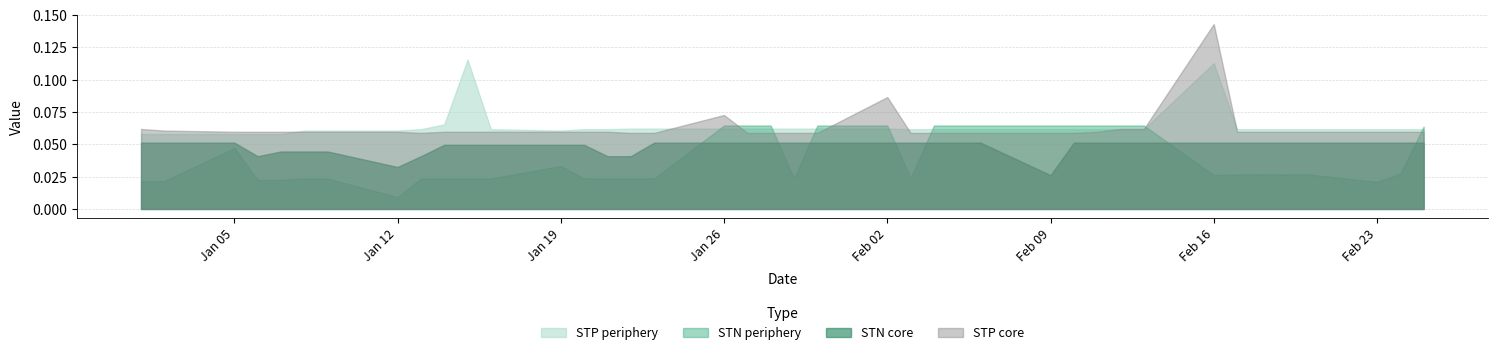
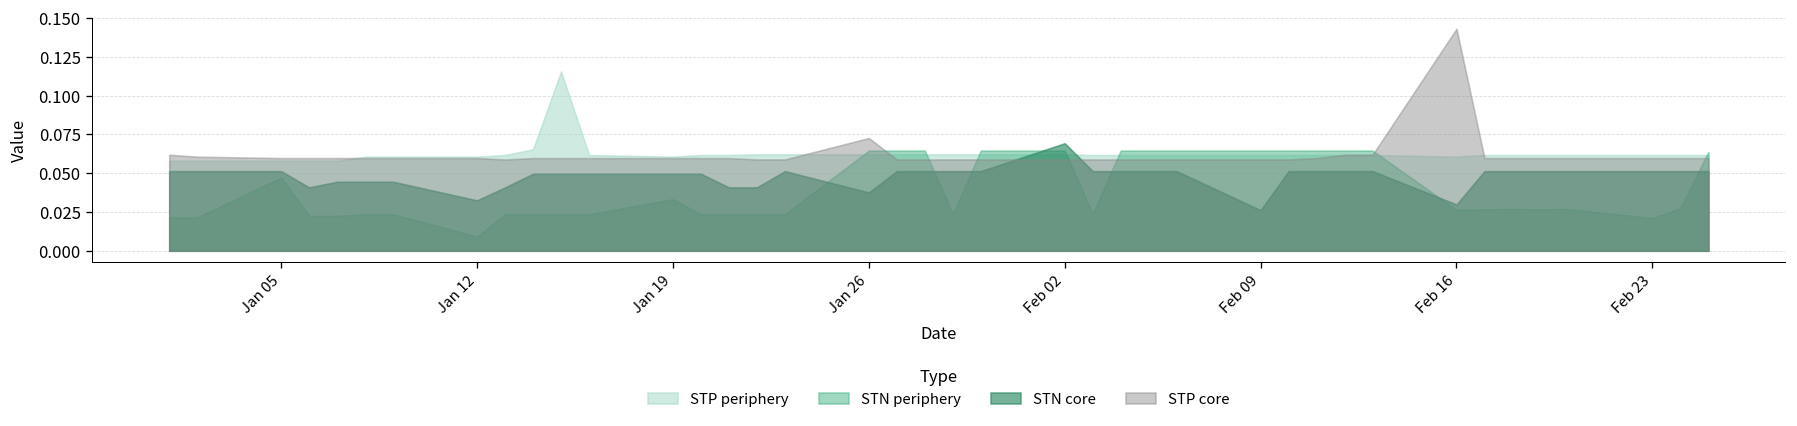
STN core, Jan 26: 0.051 -> 0.038
STN core, Feb 02: 0.051 -> 0.069
STP core, Feb 02: 0.087 -> 0.059
STP periphery, Feb 16: 0.113 -> 0.061
STN core, Feb 16: 0.051 -> 0.030
